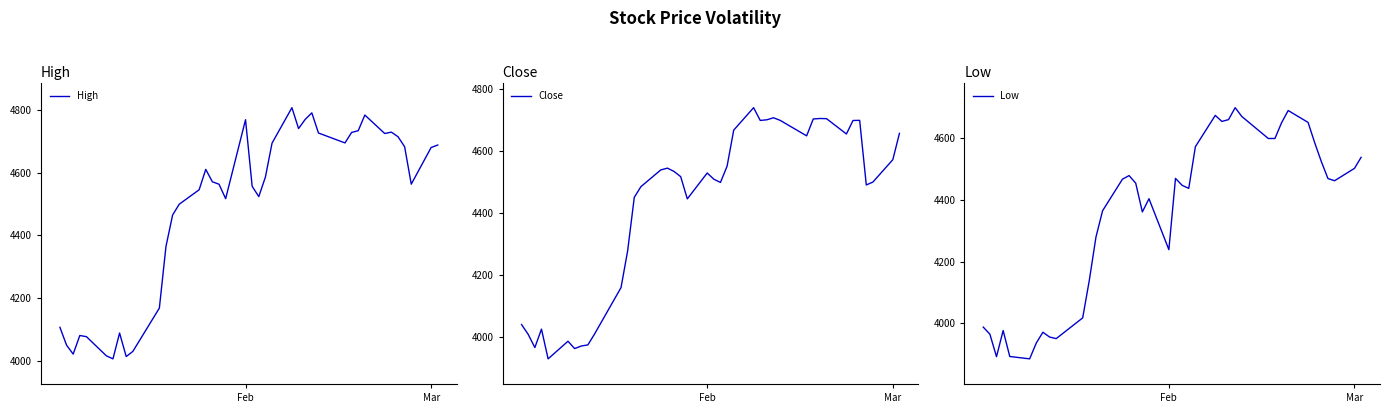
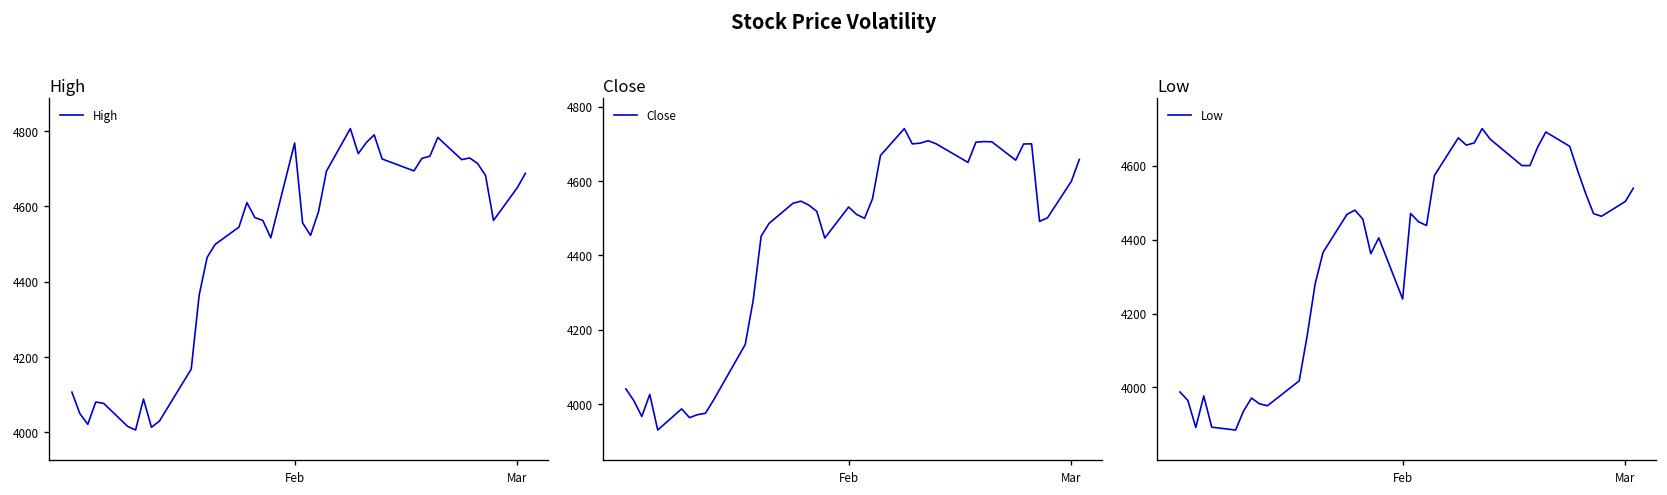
High, Mar: 4680 -> 4650
Close, Mar: 4570 -> 4600
